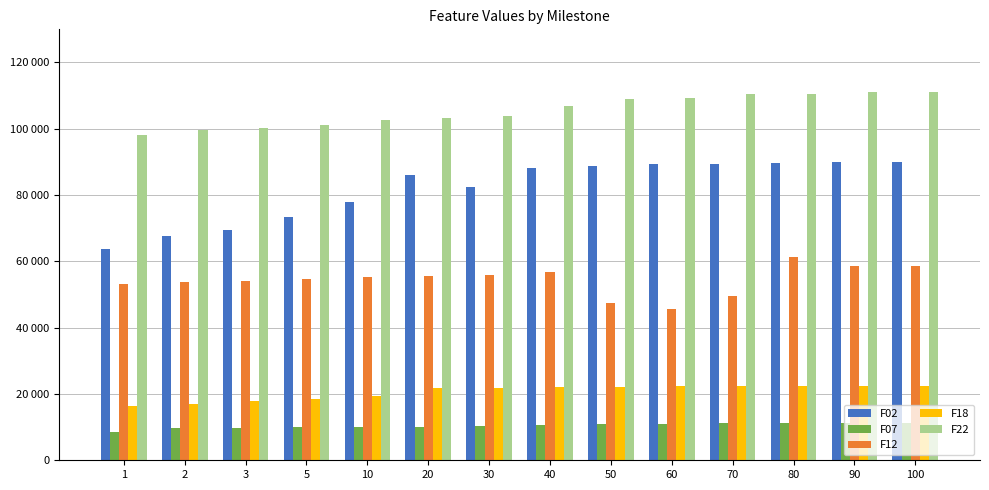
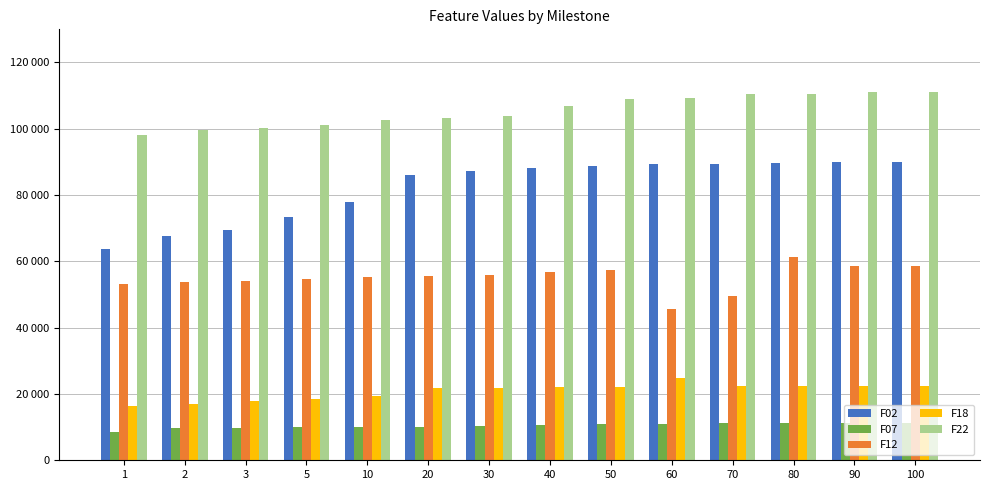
F02, 30: 82000 -> 87000
F12, 50: 47000 -> 58000
F18, 60: 22000 -> 25000
